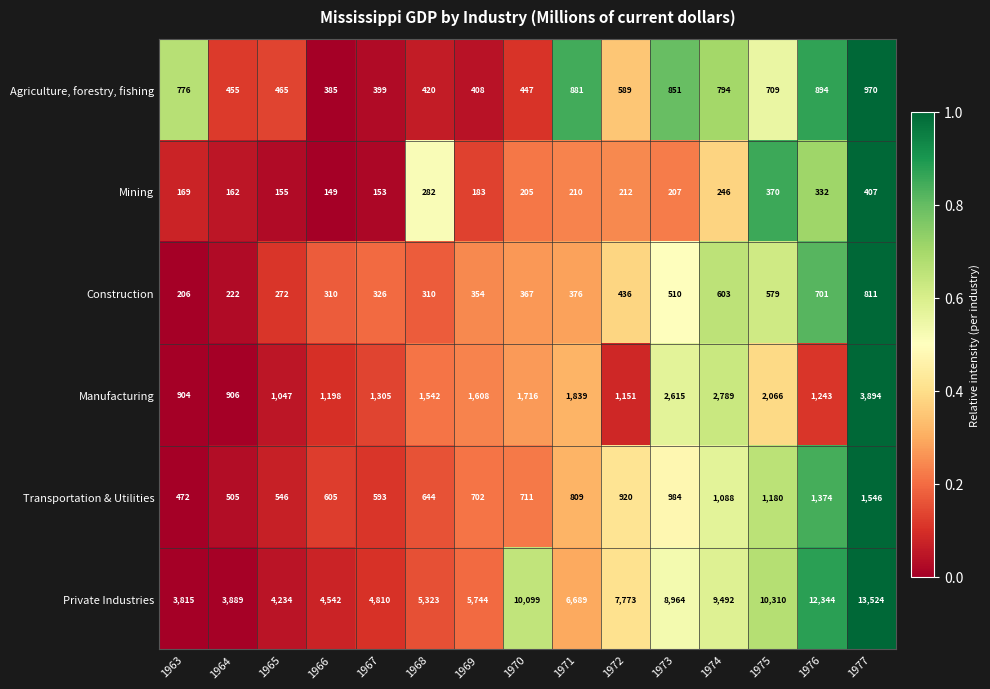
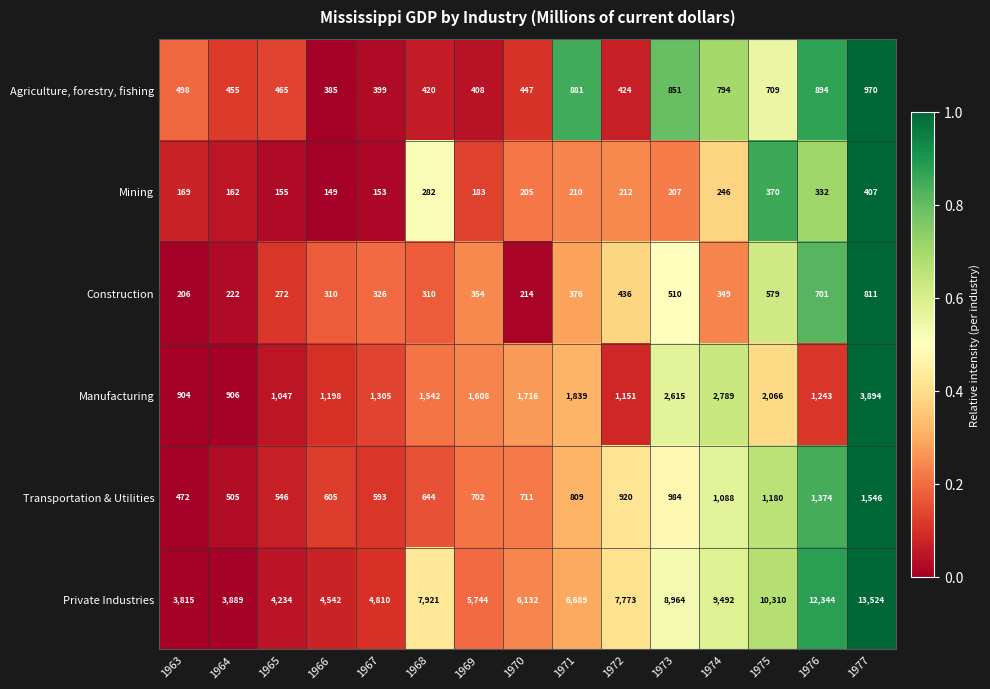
Agriculture, forestry, fishing, 1963: 776 -> 498
Agriculture, forestry, fishing, 1972: 589 -> 424
Construction, 1970: 367 -> 214
Construction, 1974: 603 -> 349
Private Industries, 1968: 5,323 -> 7,921
Private Industries, 1970: 10,099 -> 6,132
